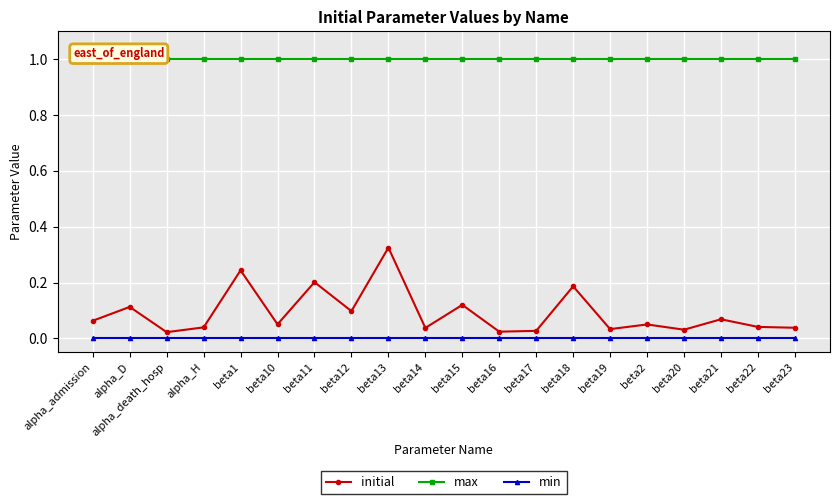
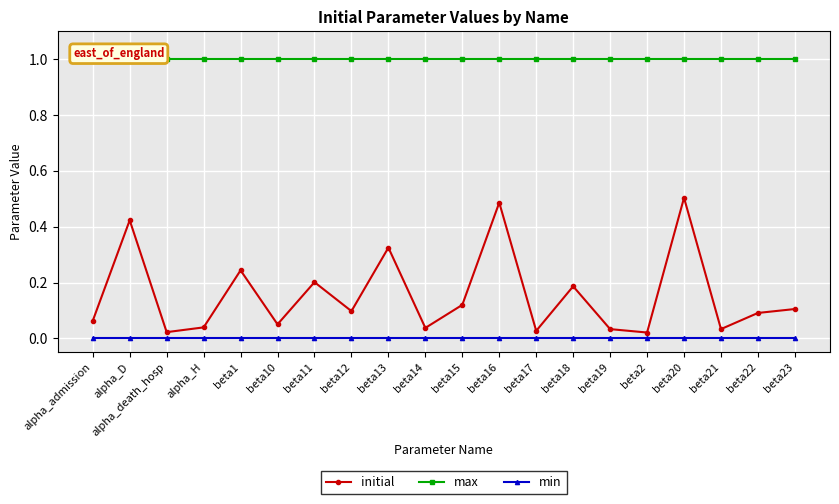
initial, alpha_D: 0.11 -> 0.42
initial, beta16: 0.02 -> 0.49
initial, beta2: 0.05 -> 0.02
initial, beta20: 0.03 -> 0.50
initial, beta21: 0.07 -> 0.03
initial, beta22: 0.04 -> 0.09
initial, beta23: 0.04 -> 0.11
